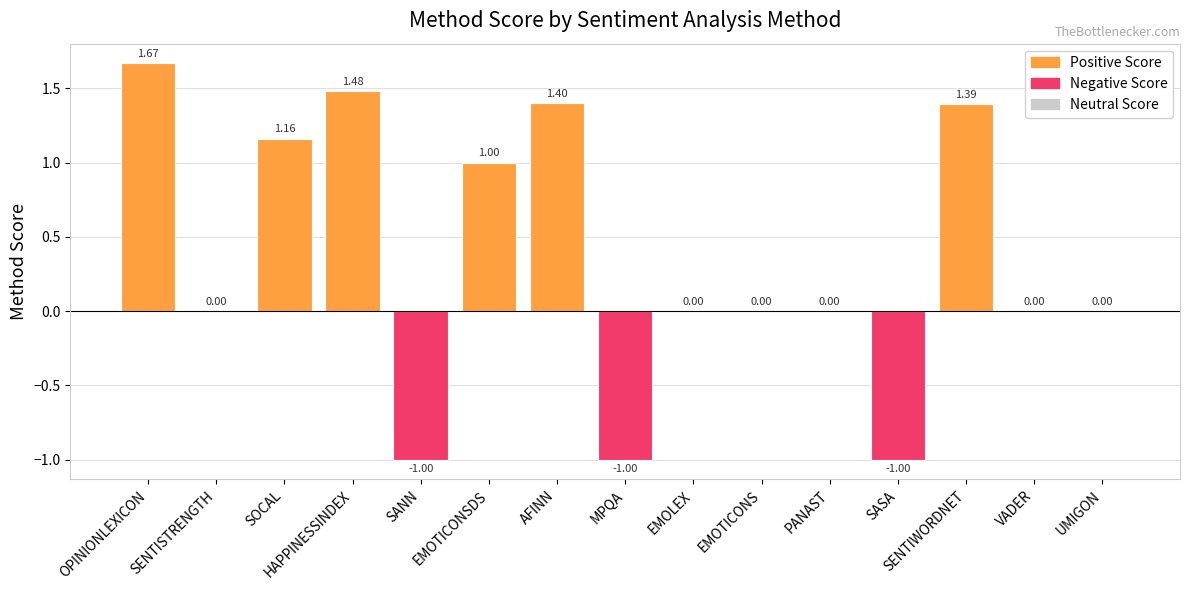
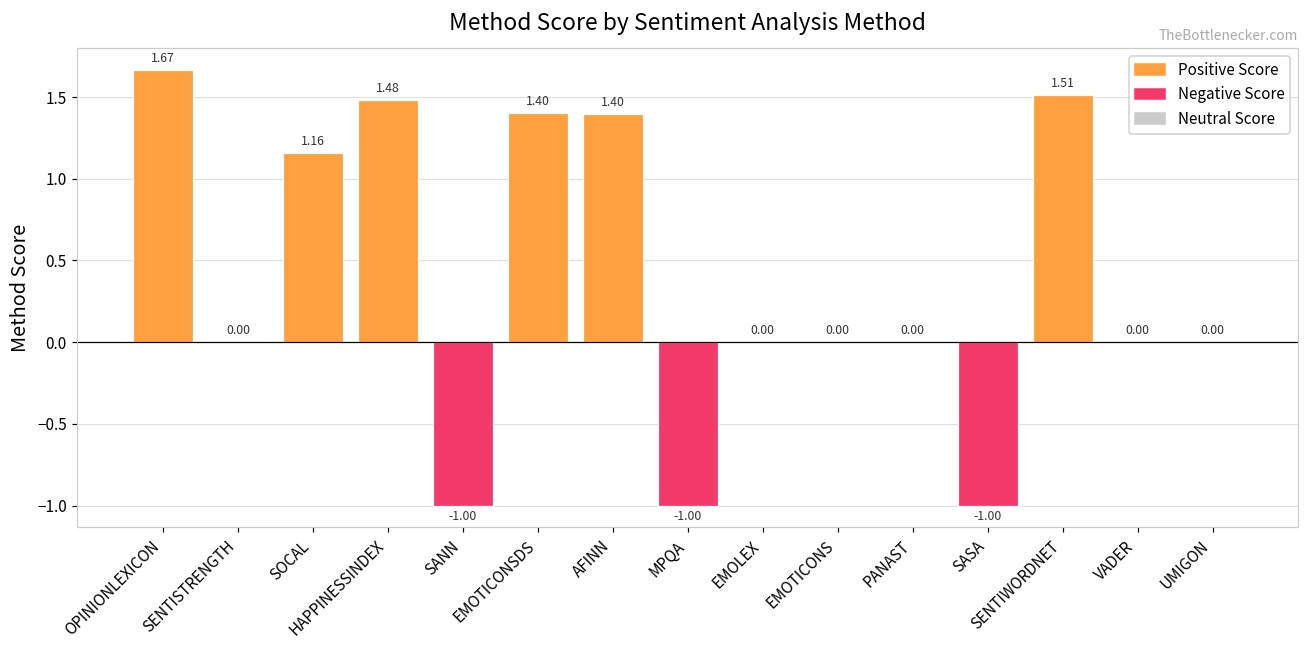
EMOTICONSDS: 1.00 -> 1.40
SENTIWORDNET: 1.39 -> 1.51
